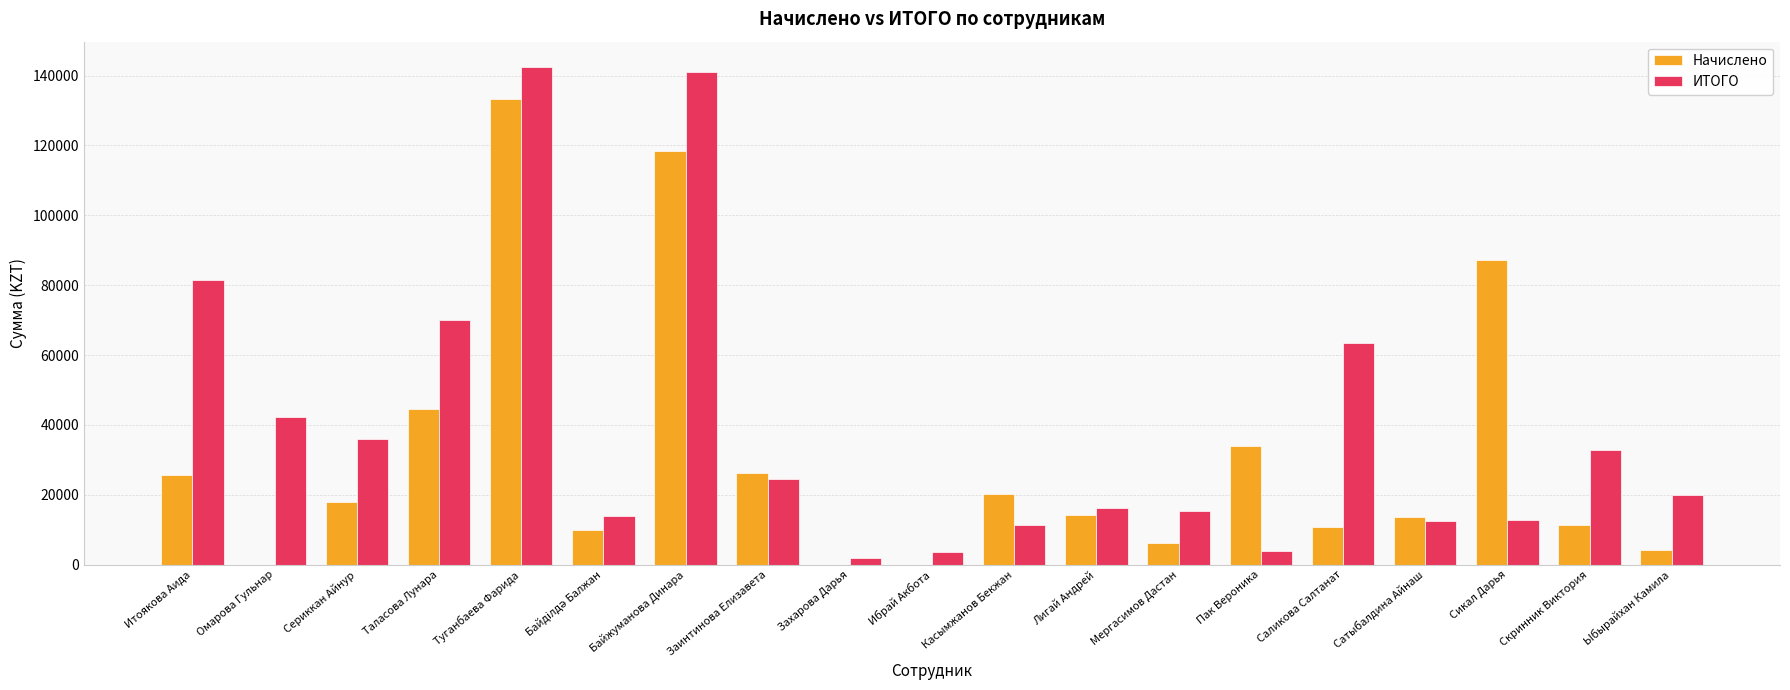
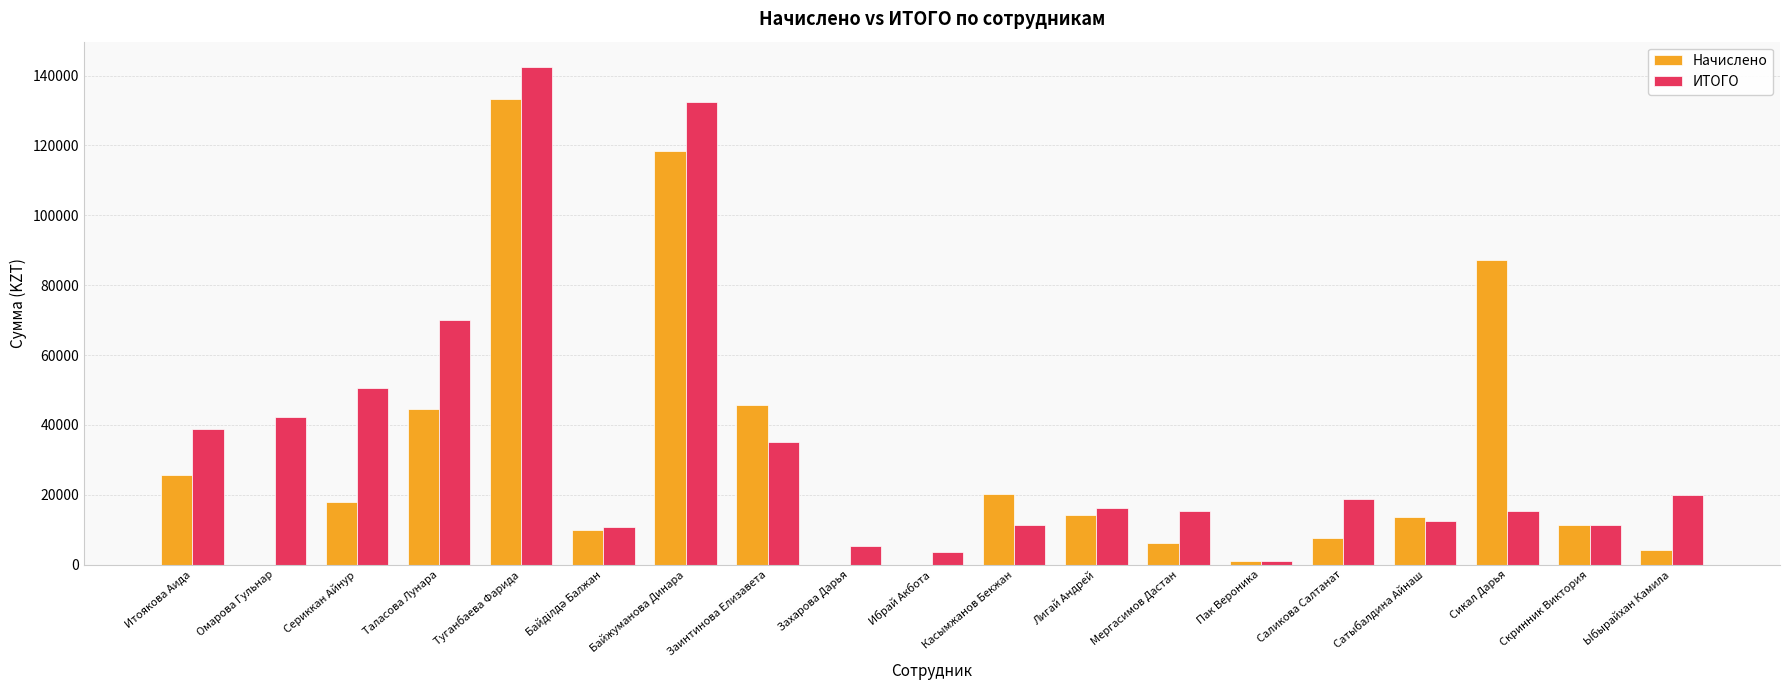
ИТОГО, Итоякова Аида: 81000 -> 39000
ИТОГО, Сериккан Айнур: 36000 -> 51000
ИТОГО, Байділдә Балжан: 14000 -> 11000
ИТОГО, Байжуманова Динара: 141000 -> 133000
Начислено, Заинтинова Елизавета: 26000 -> 46000
ИТОГО, Заинтинова Елизавета: 24000 -> 35000
ИТОГО, Захарова Дарья: 2000 -> 5000
Начислено, Пак Вероника: 34000 -> 1000
ИТОГО, Пак Вероника: 4000 -> 1000
Начислено, Саликова Салтанат: 11000 -> 8000
ИТОГО, Саликова Салтанат: 63000 -> 19000
ИТОГО, Сикал Дарья: 13000 -> 15000
ИТОГО, Скринник Виктория: 33000 -> 11000
